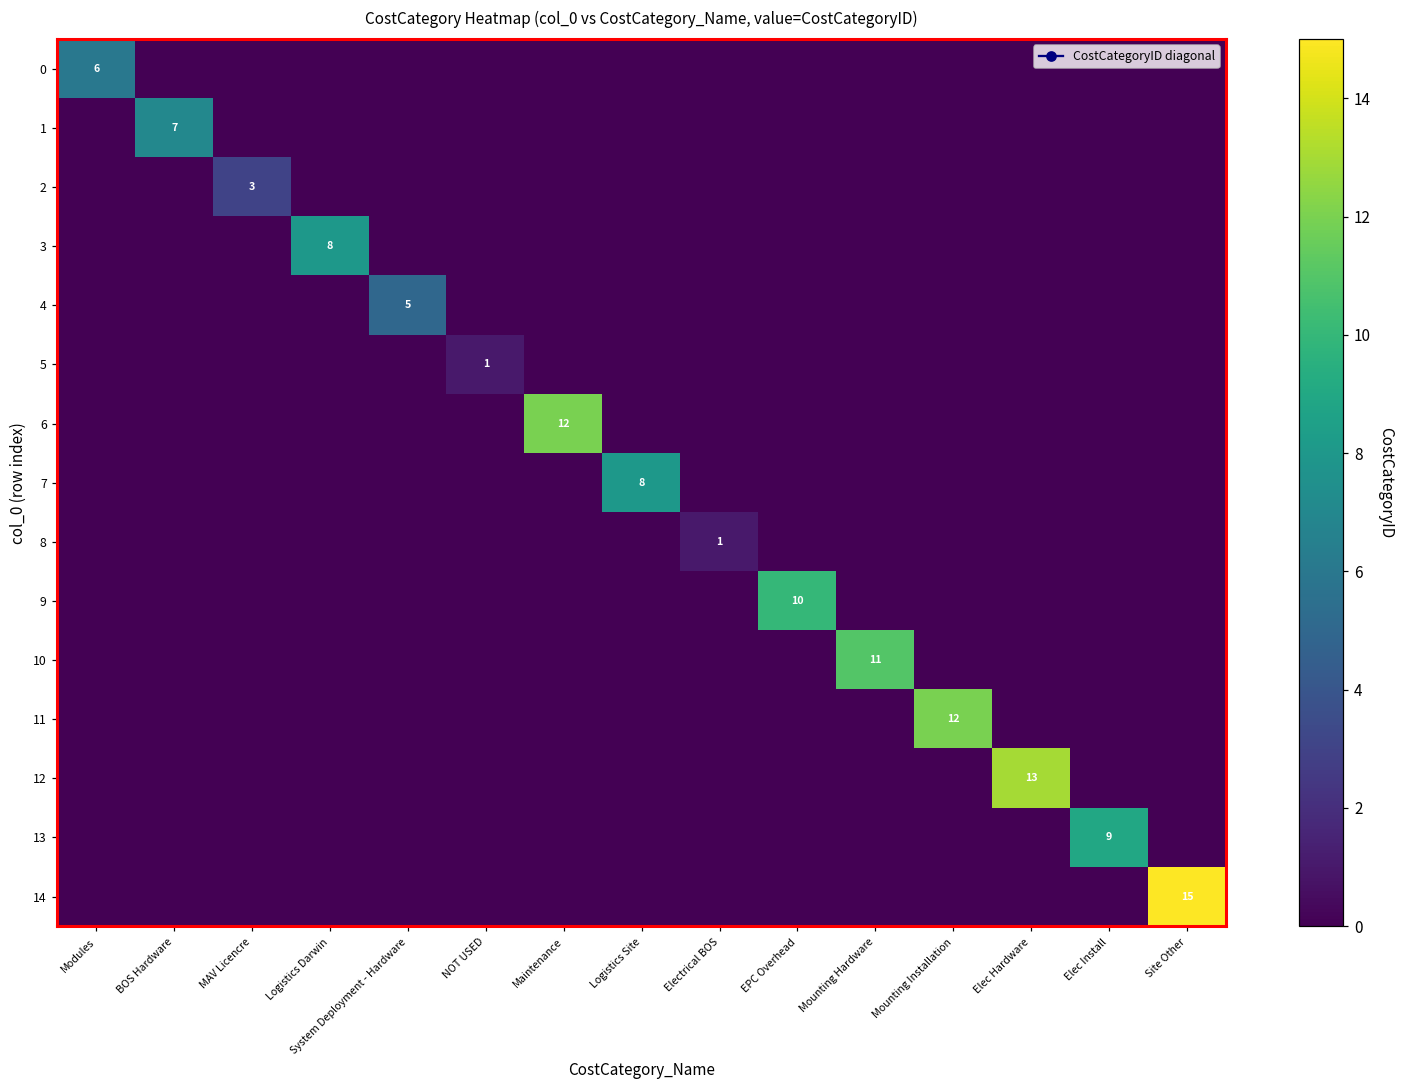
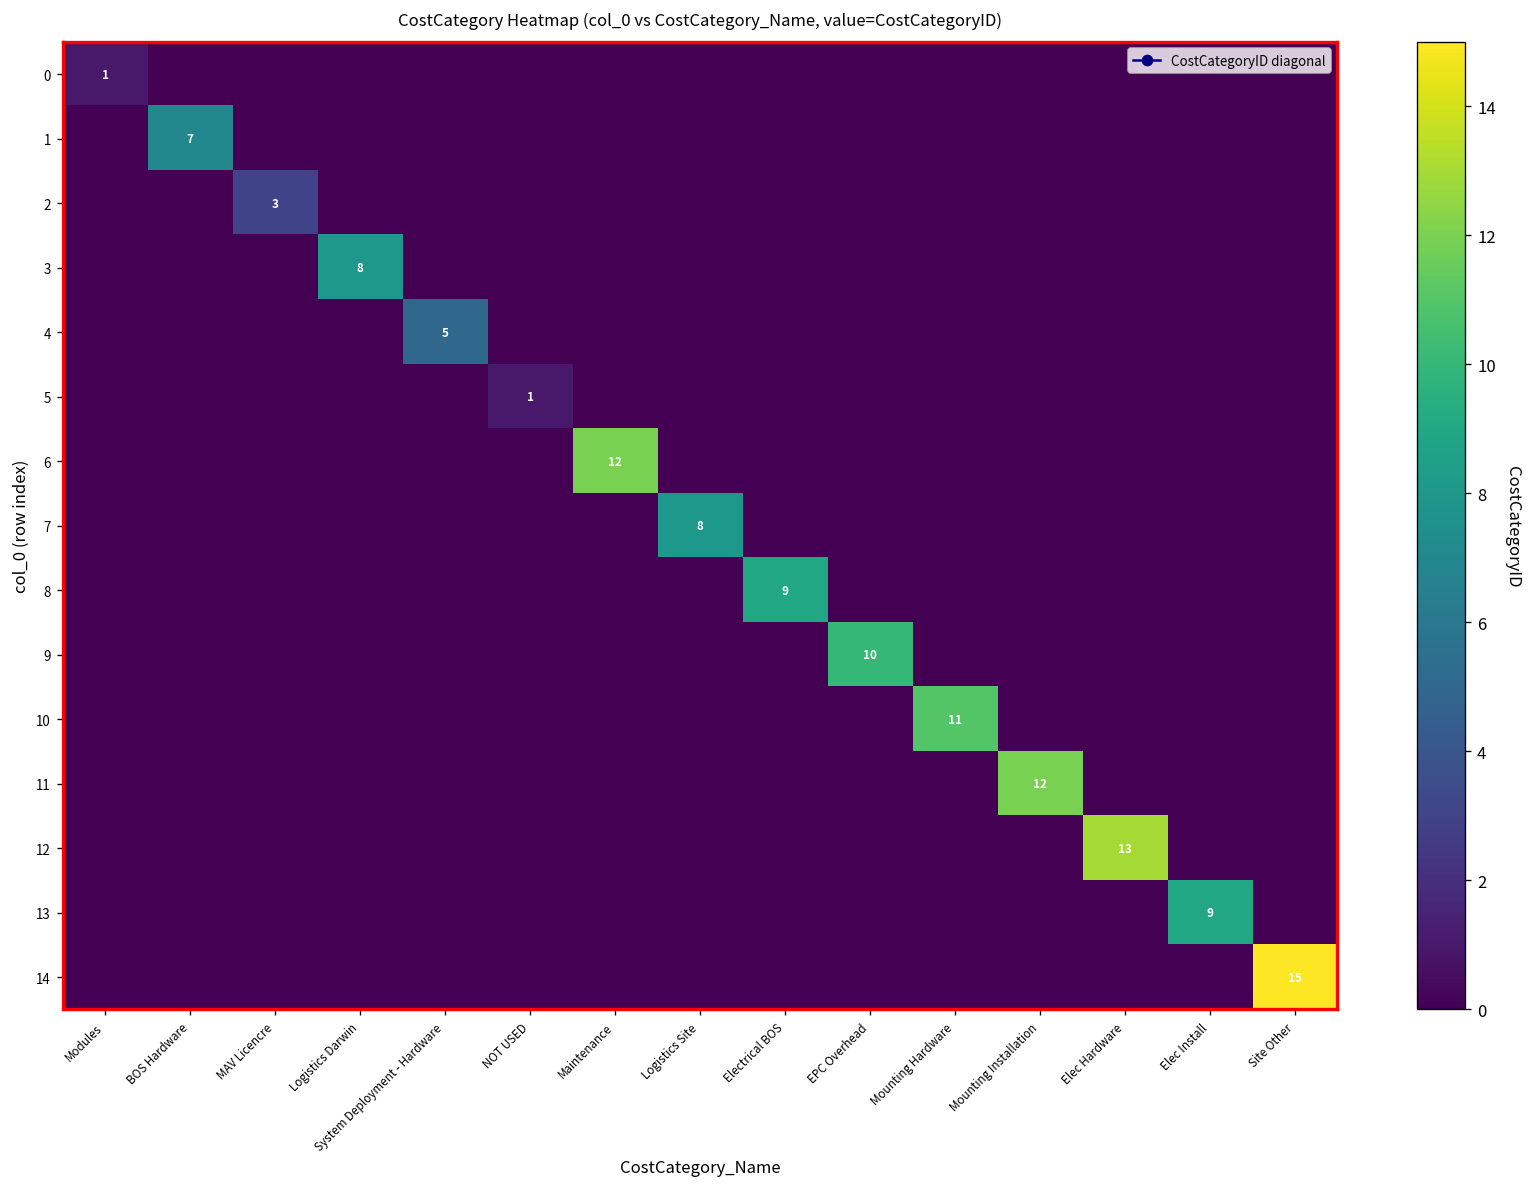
0, Modules: 6 -> 1
8, Electrical BOS: 1 -> 9
